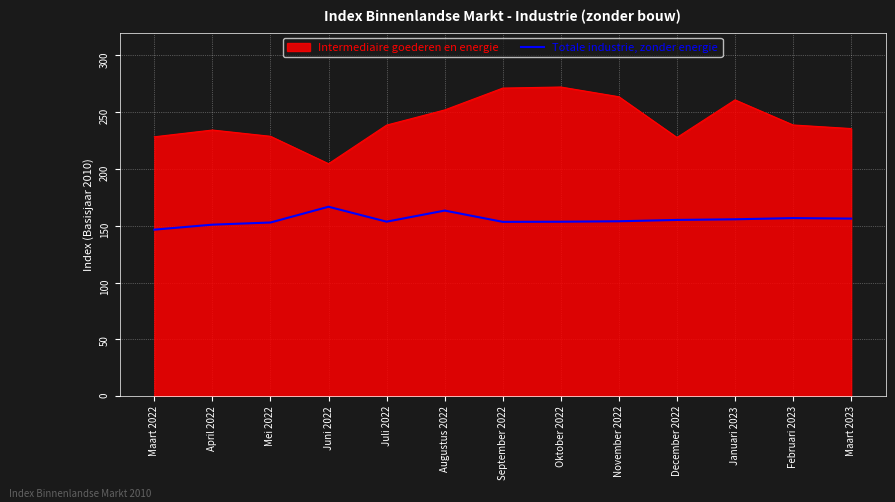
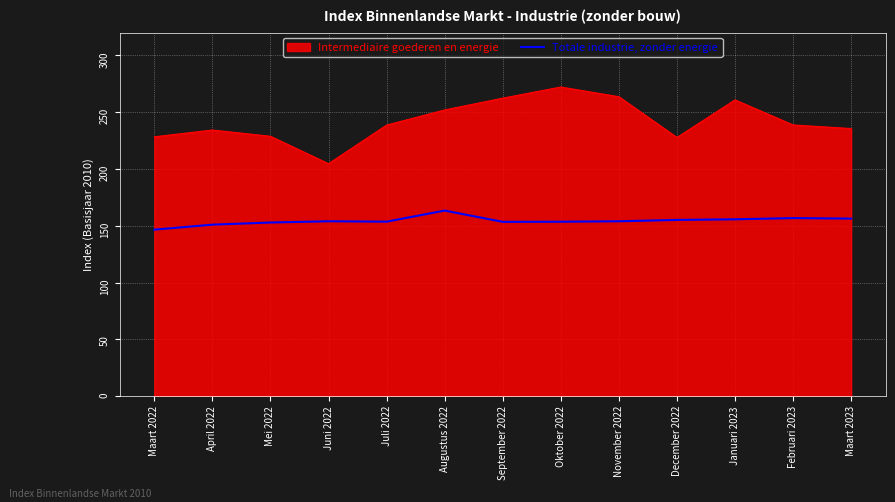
Totale industrie, zonder energie, Juni 2022: 167 -> 154
Intermediaire goederen en energie, September 2022: 271 -> 262
